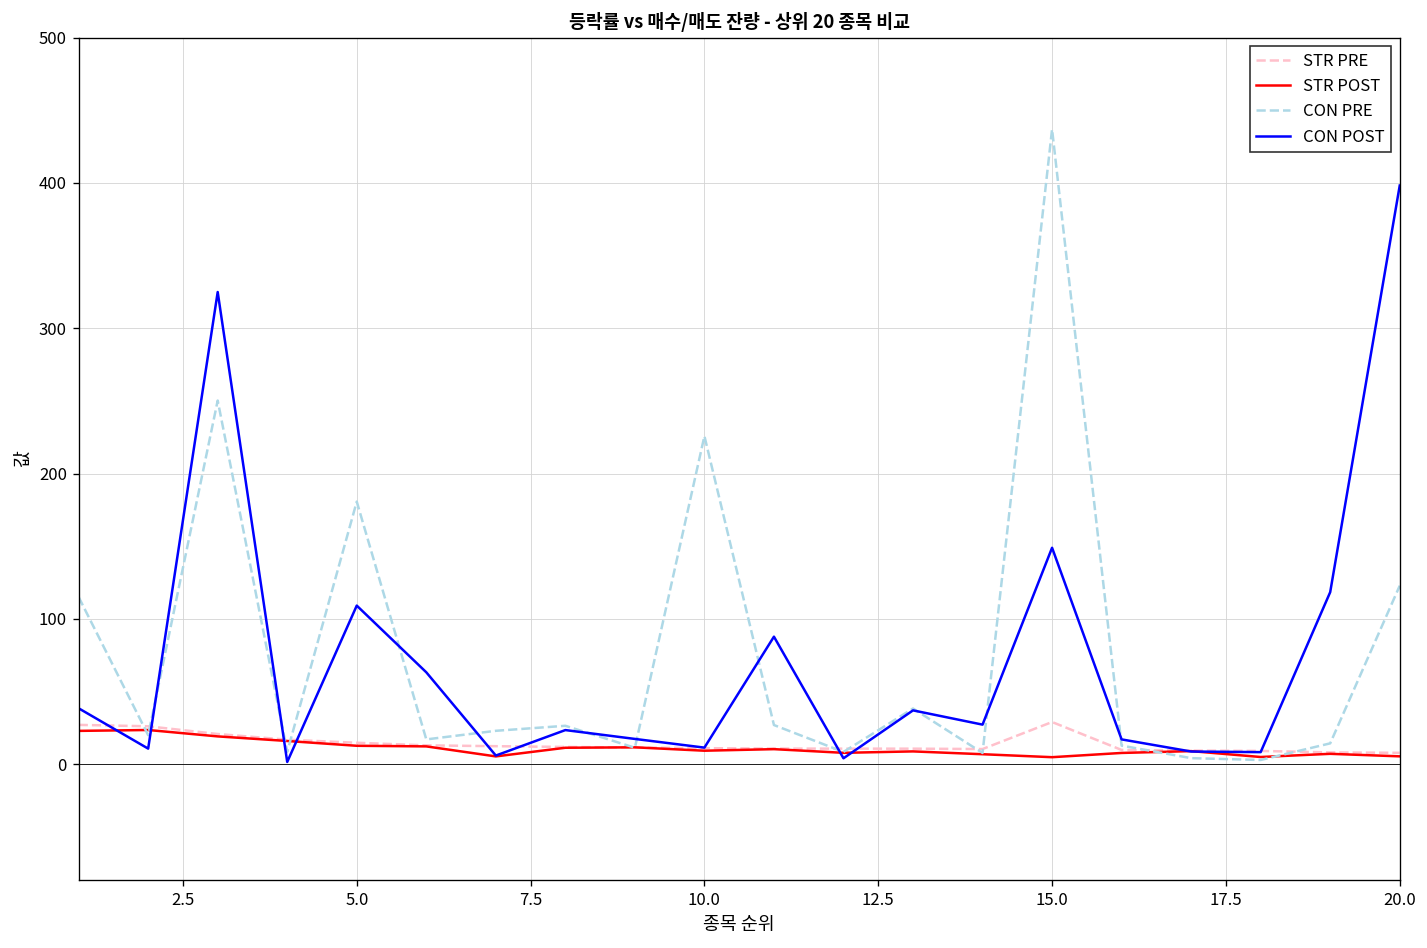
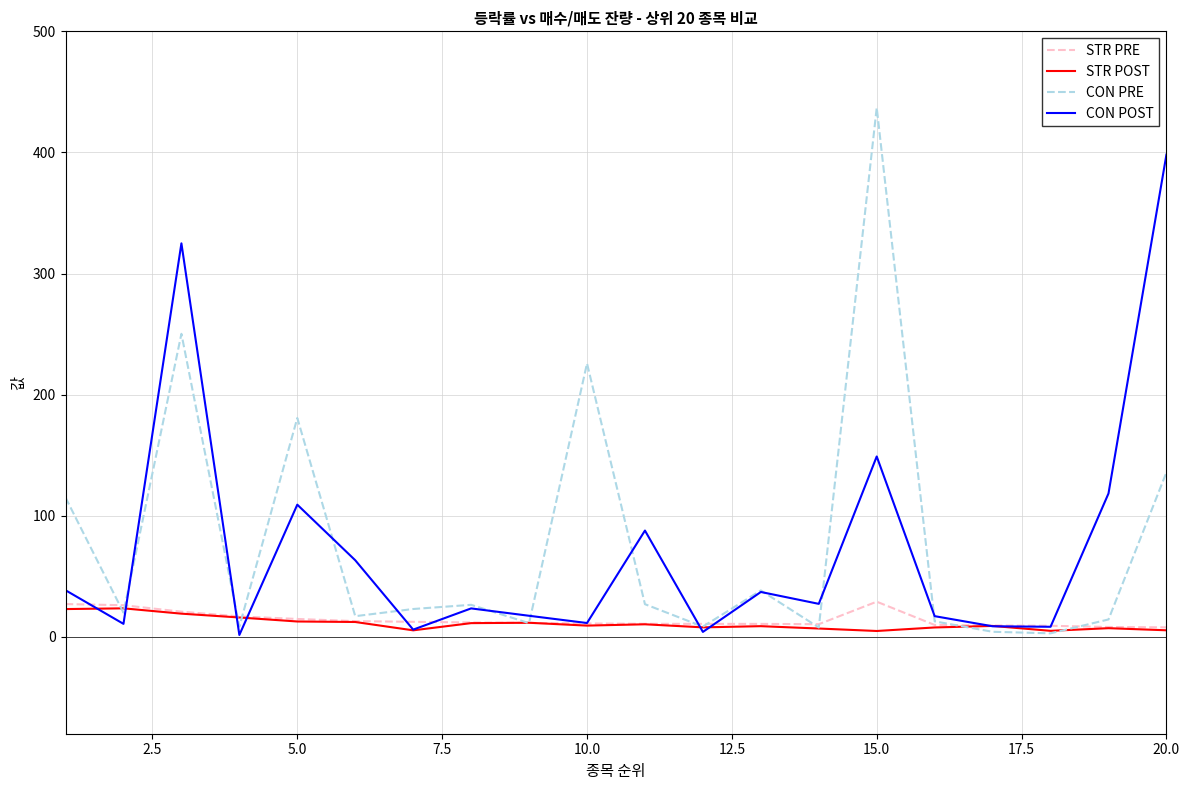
CON PRE, 20.0: 123 -> 136
